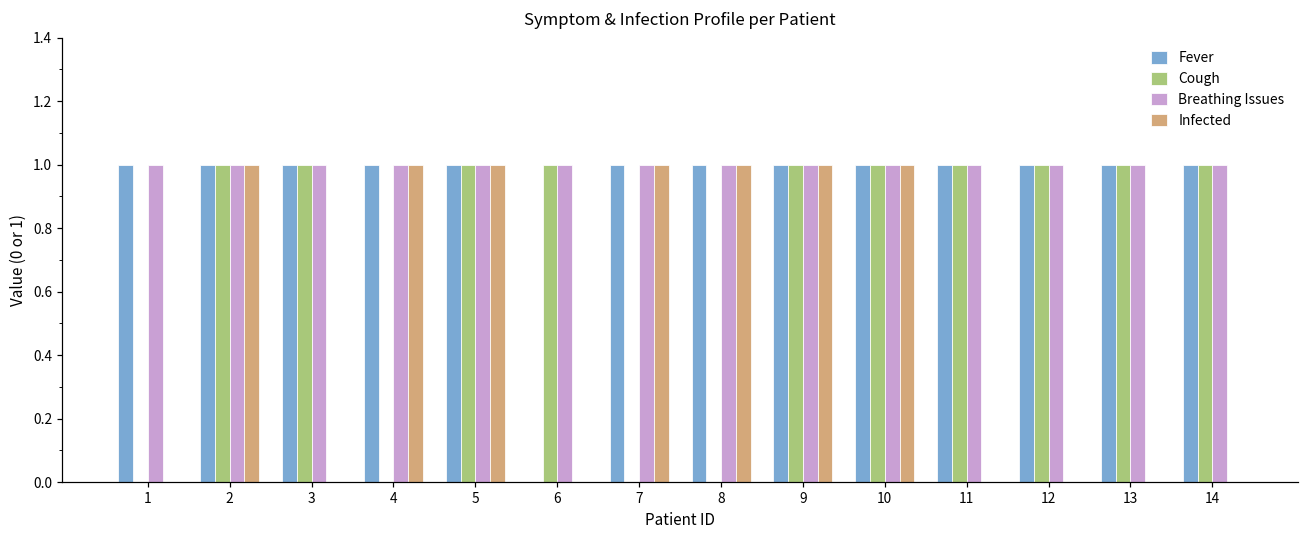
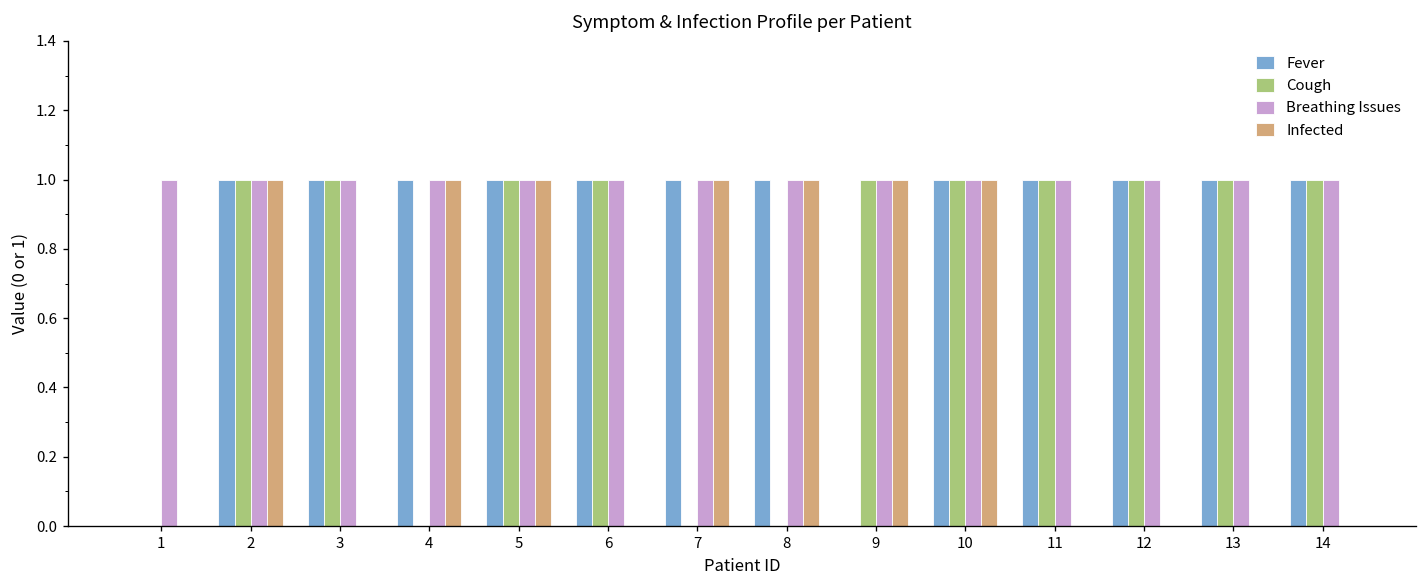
Fever, 1: 1 -> 0
Fever, 6: 0 -> 1
Fever, 9: 1 -> 0
